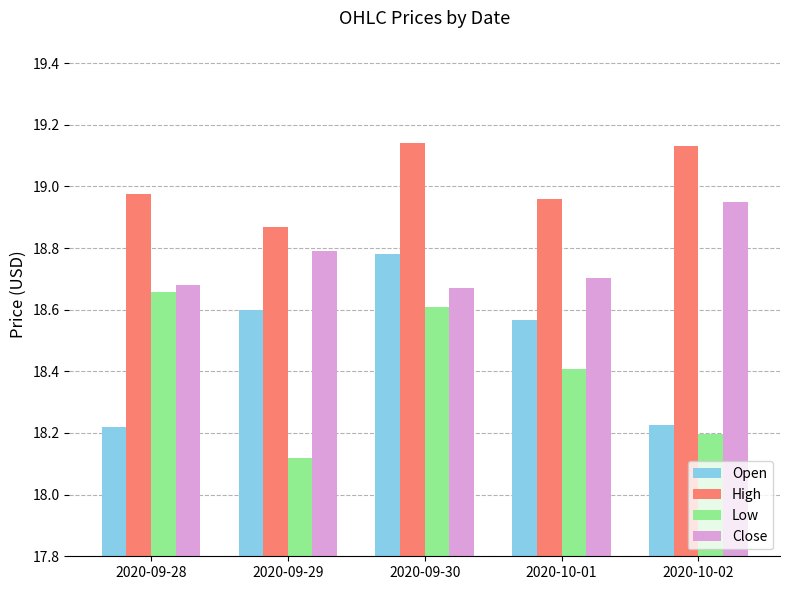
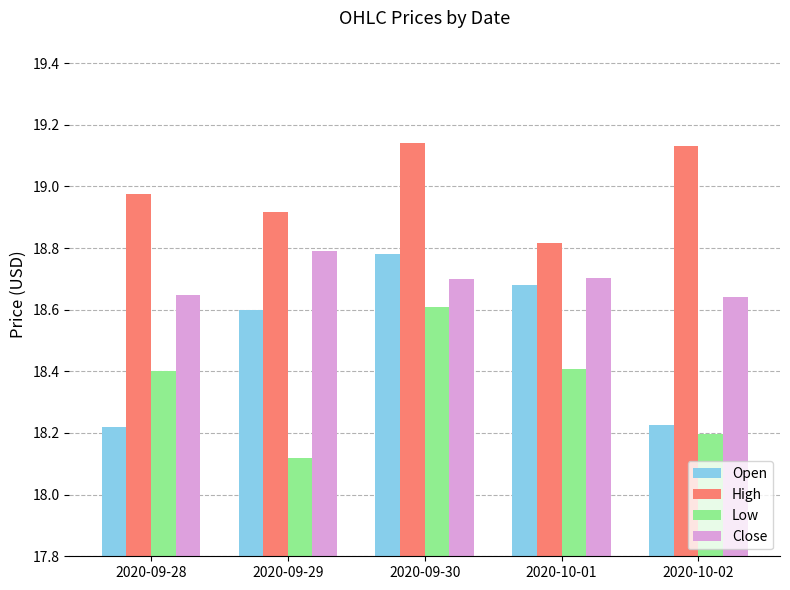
Low, 2020-09-28: 18.66 -> 18.40
Close, 2020-09-28: 18.68 -> 18.65
High, 2020-09-29: 18.87 -> 18.92
Close, 2020-09-30: 18.67 -> 18.70
Open, 2020-10-01: 18.57 -> 18.68
High, 2020-10-01: 18.96 -> 18.82
Close, 2020-10-02: 18.95 -> 18.64
